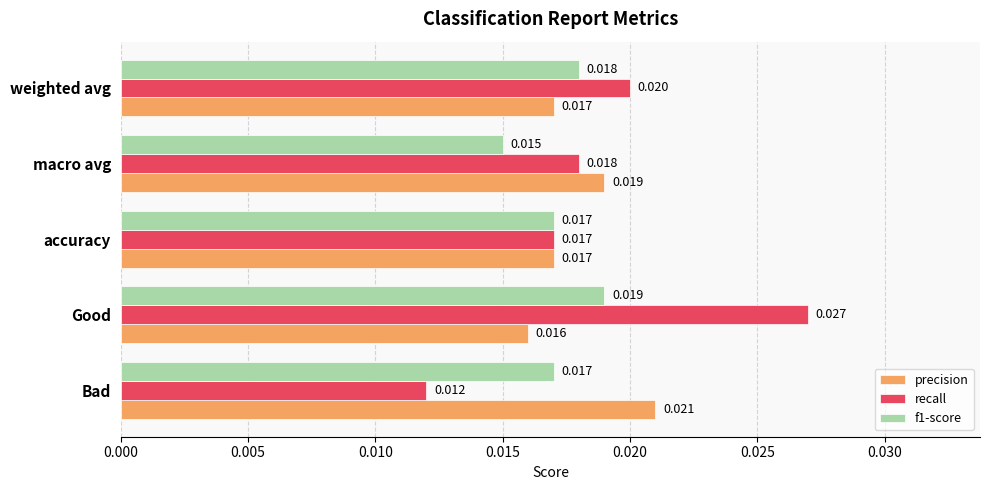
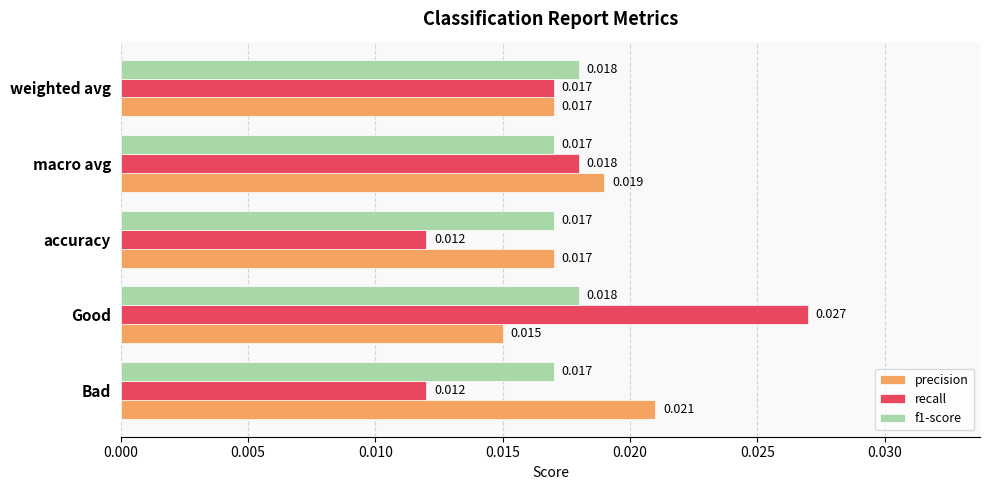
recall, weighted avg: 0.020 -> 0.017
f1-score, macro avg: 0.015 -> 0.017
recall, accuracy: 0.017 -> 0.012
f1-score, Good: 0.019 -> 0.018
precision, Good: 0.016 -> 0.015
